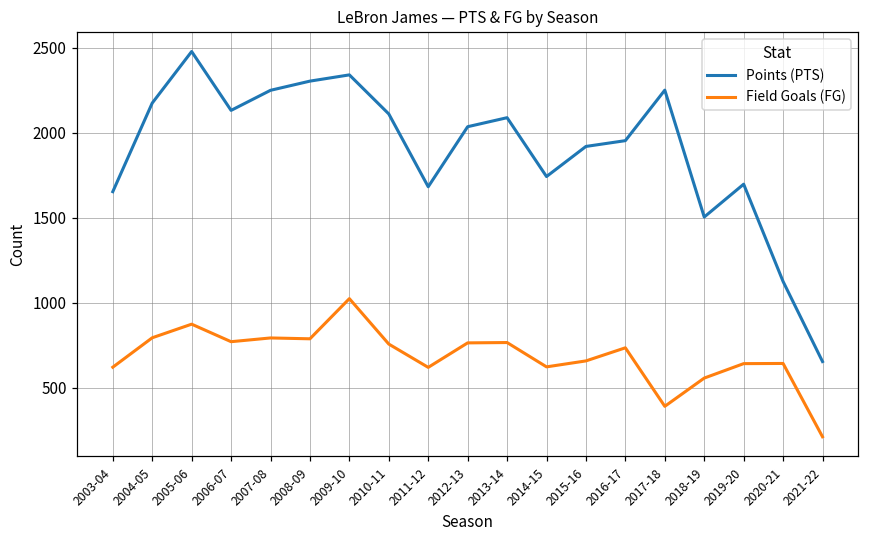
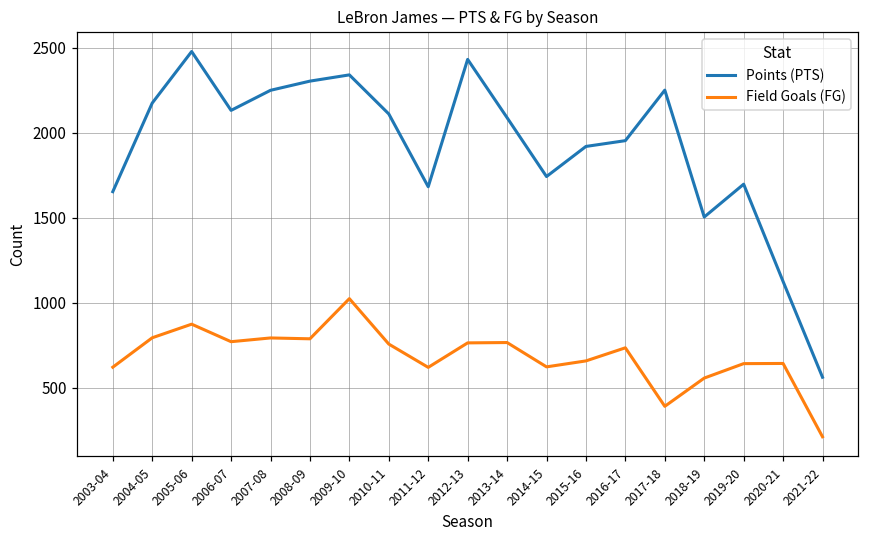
Points (PTS), 2012-13: 2040 -> 2430
Points (PTS), 2021-22: 660 -> 560
